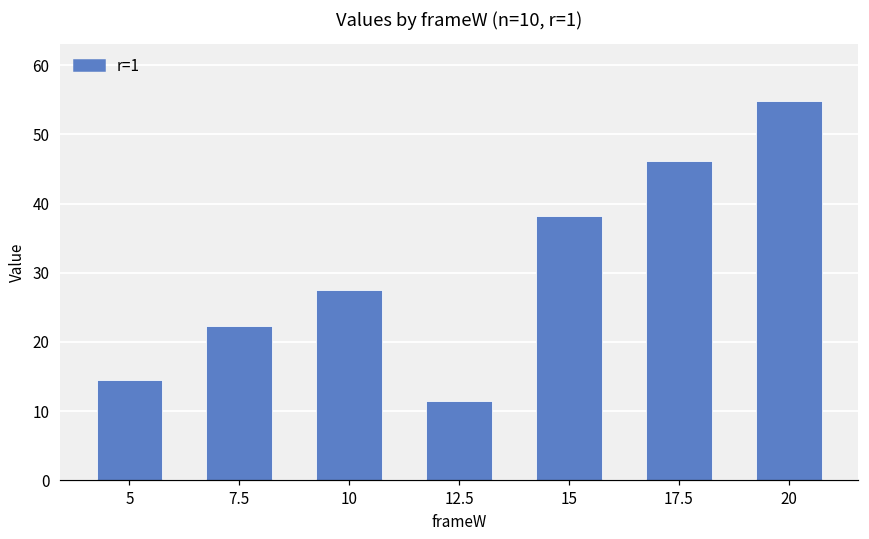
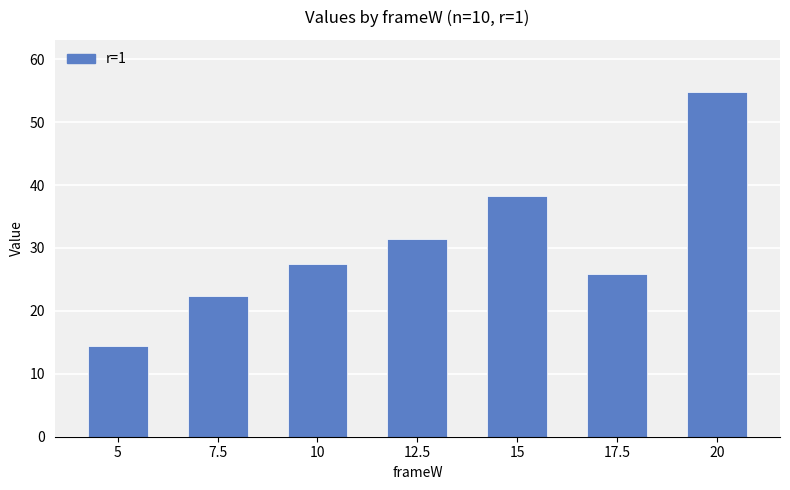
12.5: 11 -> 31
17.5: 46 -> 26
